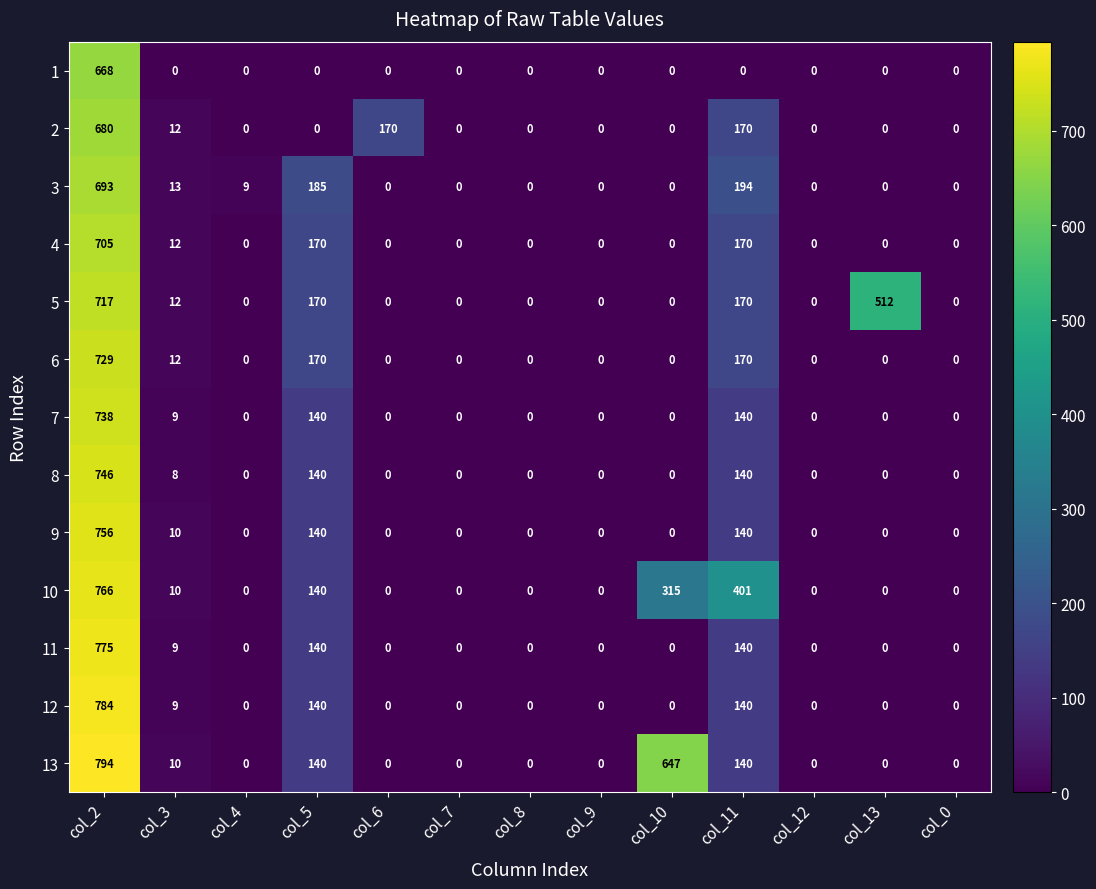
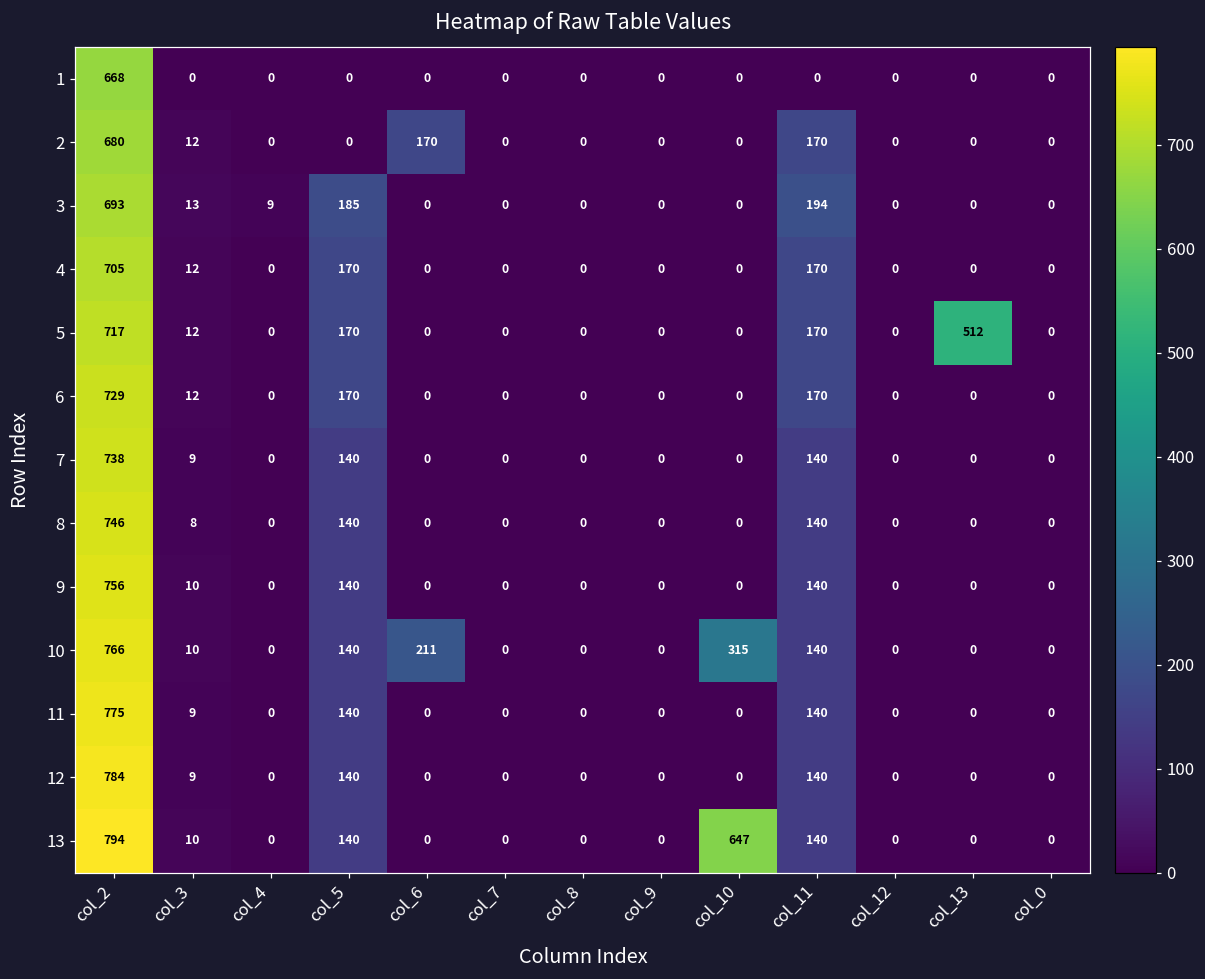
10, col_6: 0 -> 211
10, col_11: 401 -> 140
